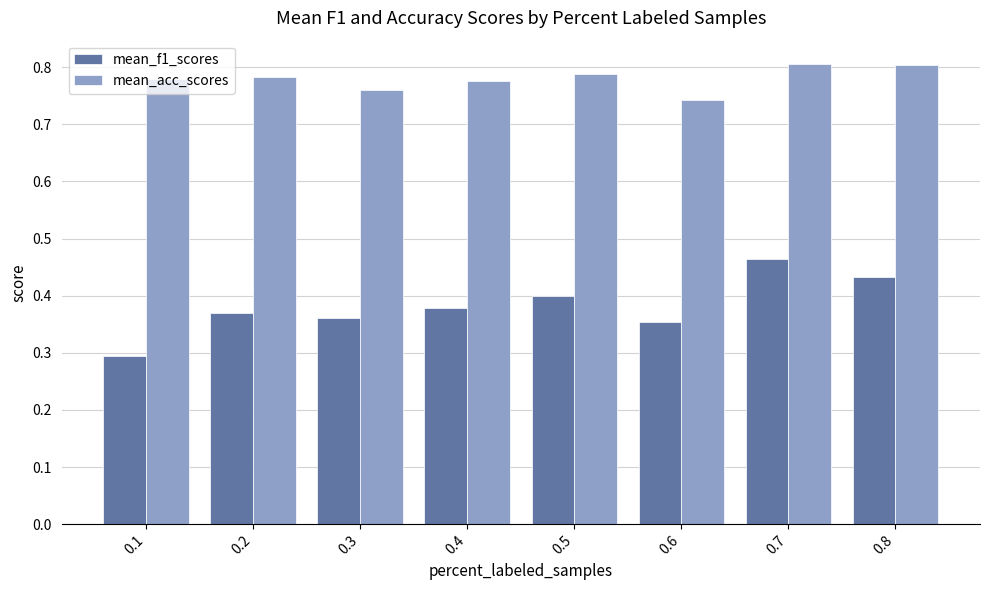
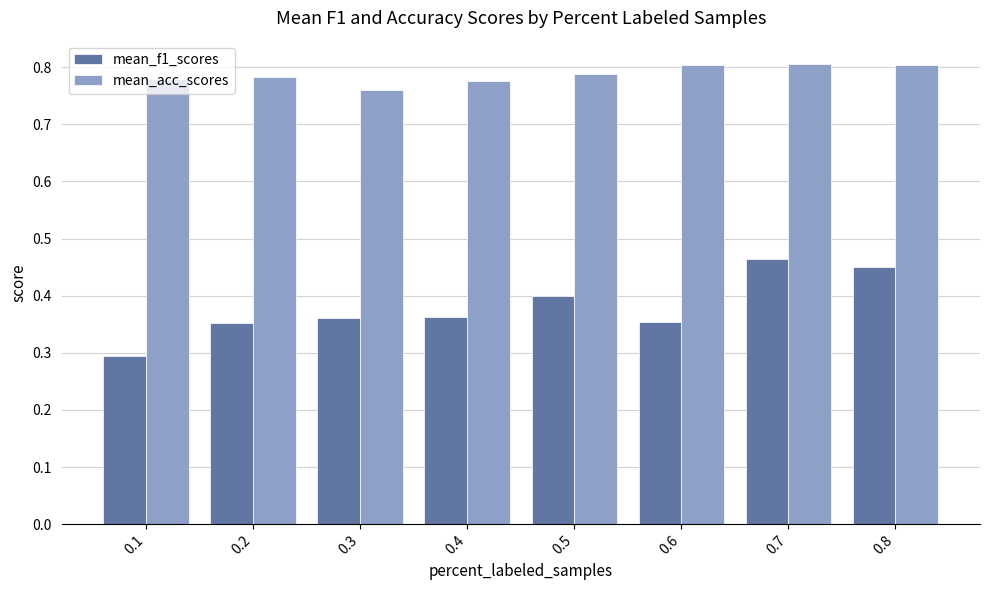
mean_f1_scores, 0.2: 0.37 -> 0.35
mean_f1_scores, 0.4: 0.38 -> 0.36
mean_acc_scores, 0.6: 0.74 -> 0.80
mean_f1_scores, 0.8: 0.43 -> 0.45
